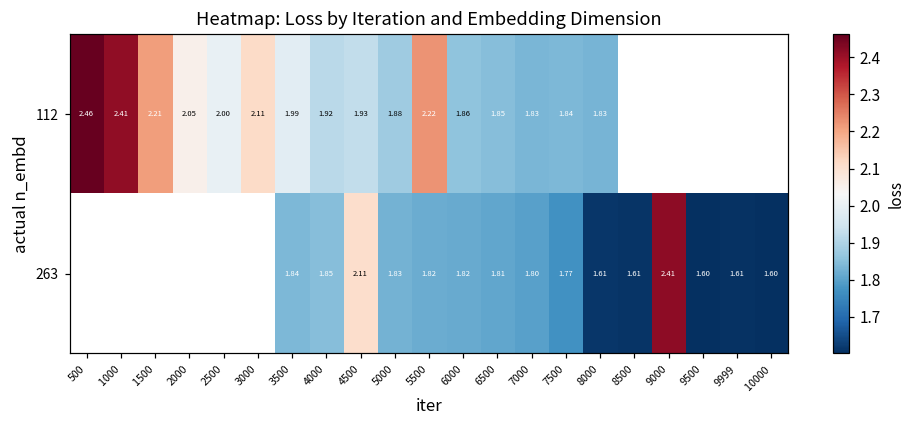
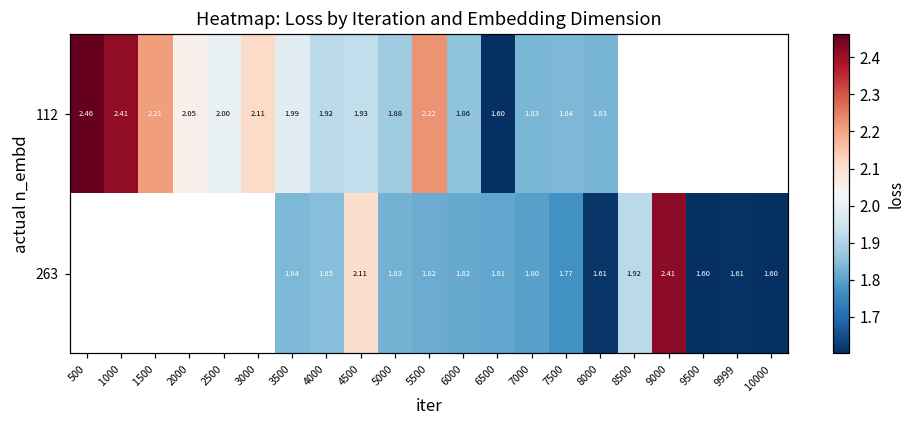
112, 6500: 1.85 -> 1.60
263, 8500: 1.61 -> 1.92
